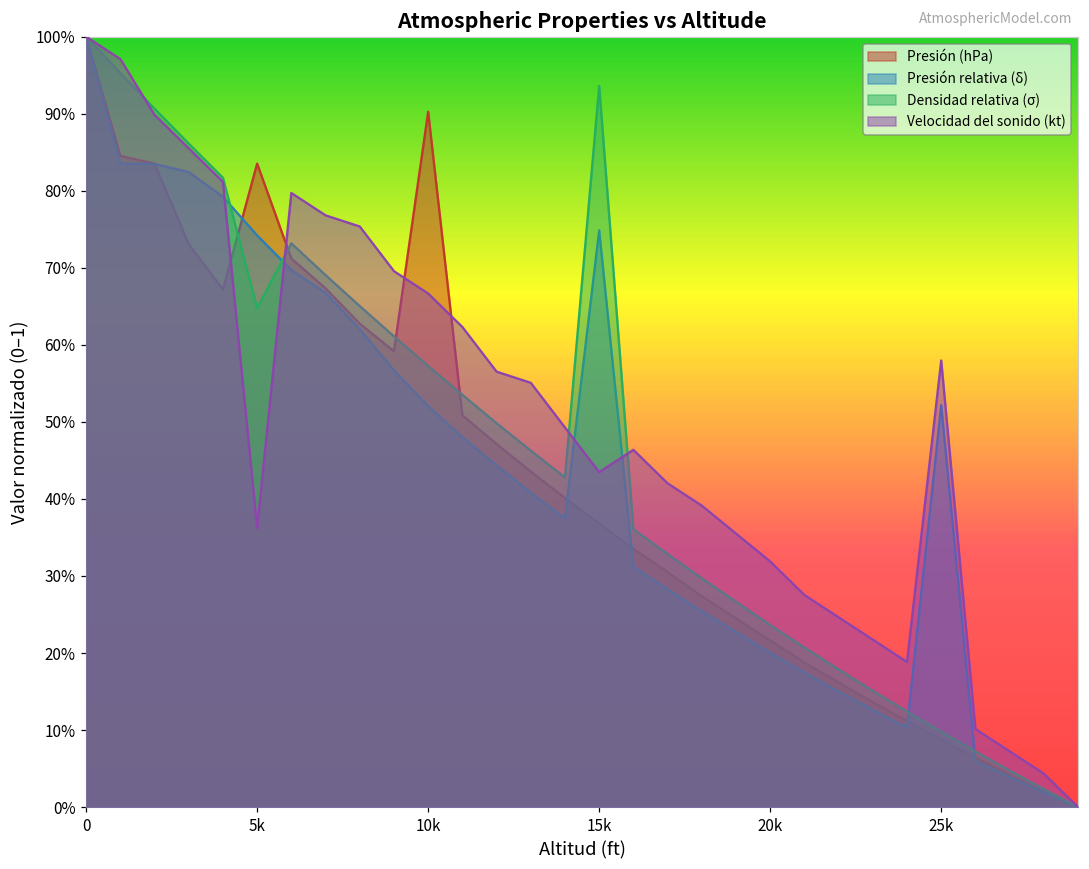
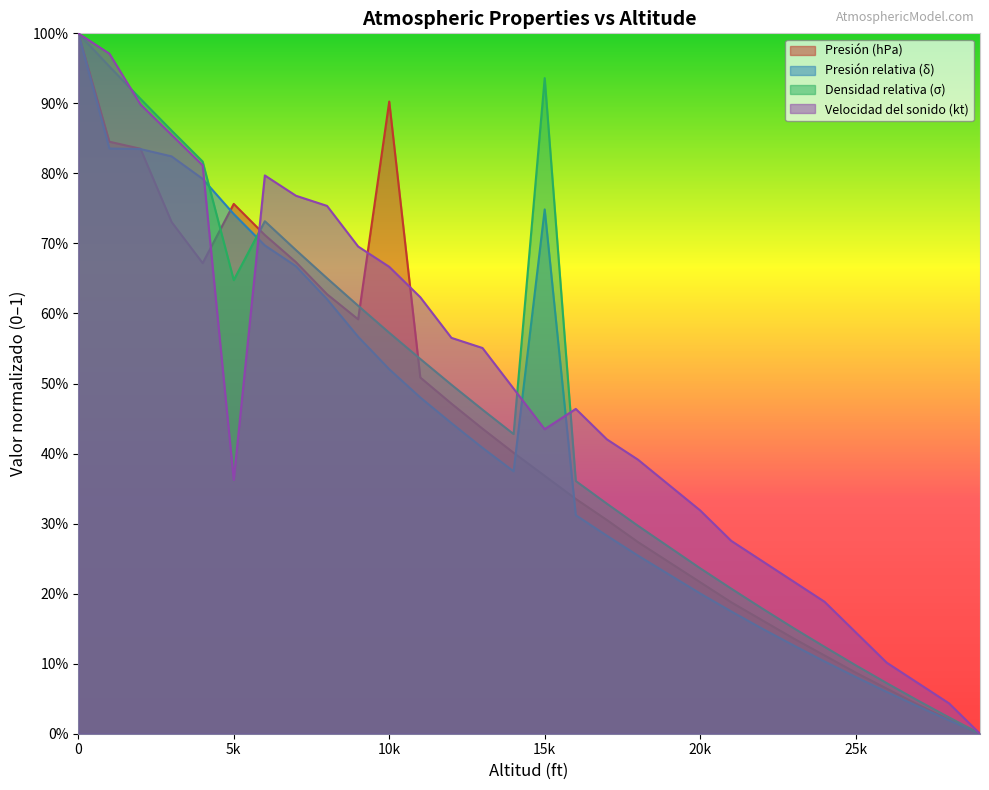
Presión (hPa), 5k: 84% -> 76%
Presión relativa (δ), 25k: 52% -> 8%
Velocidad del sonido (kt), 25k: 58% -> 14%
